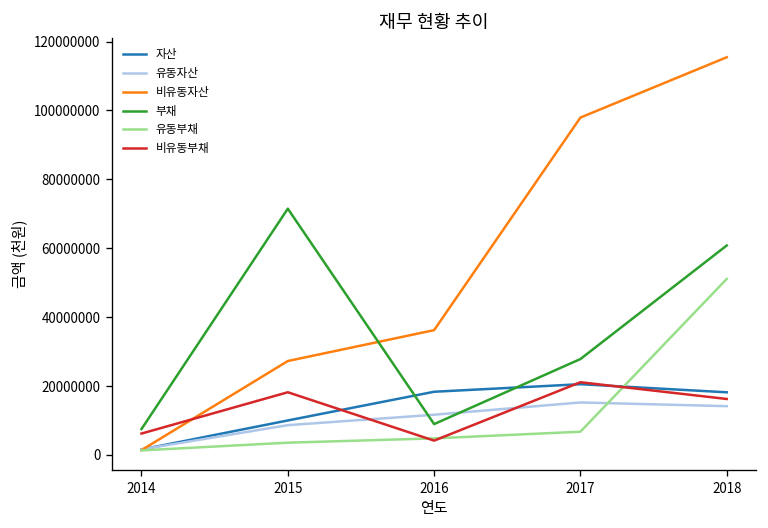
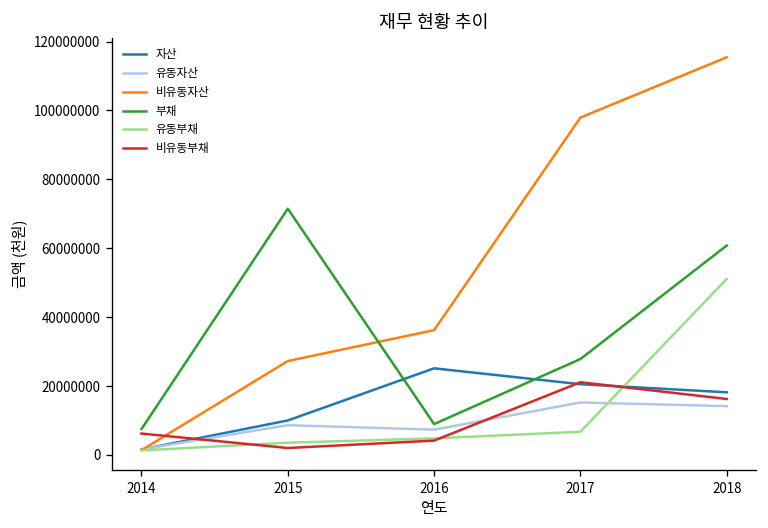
비유동부채, 2015: 18000000 -> 2000000
자산, 2016: 18000000 -> 25000000
유동자산, 2016: 12000000 -> 7000000
